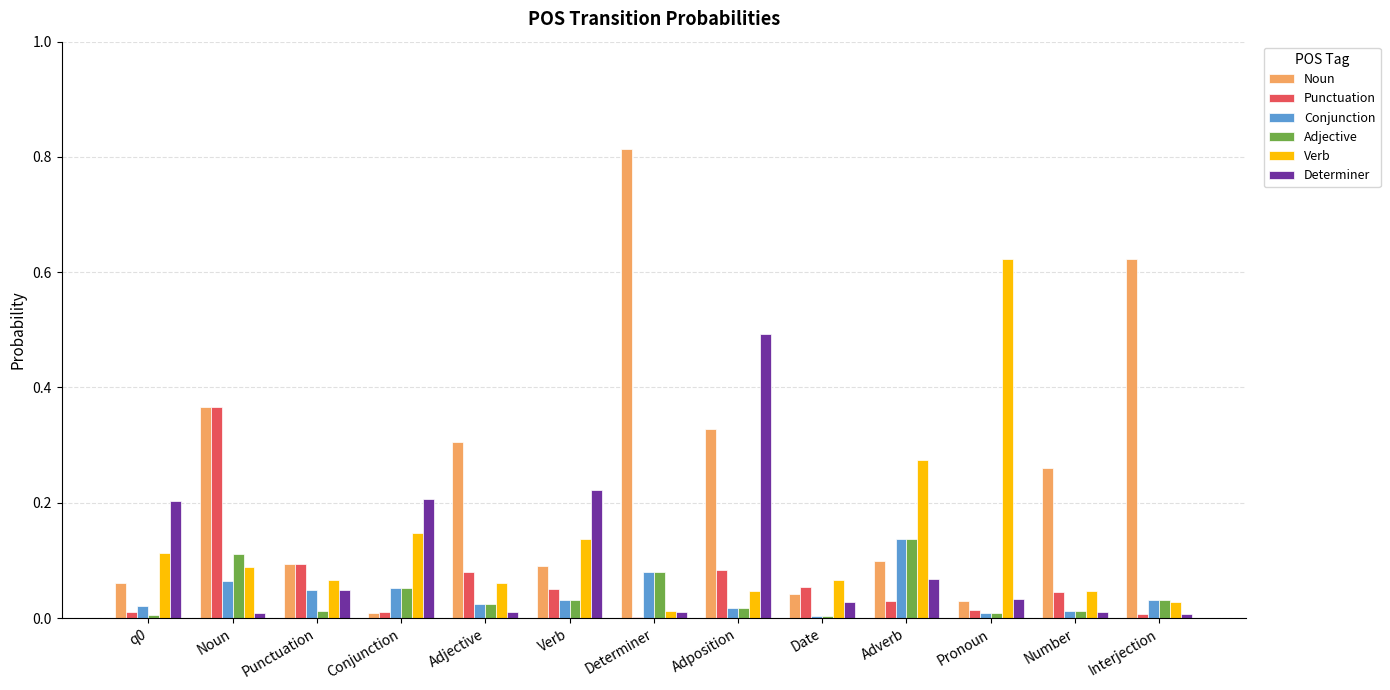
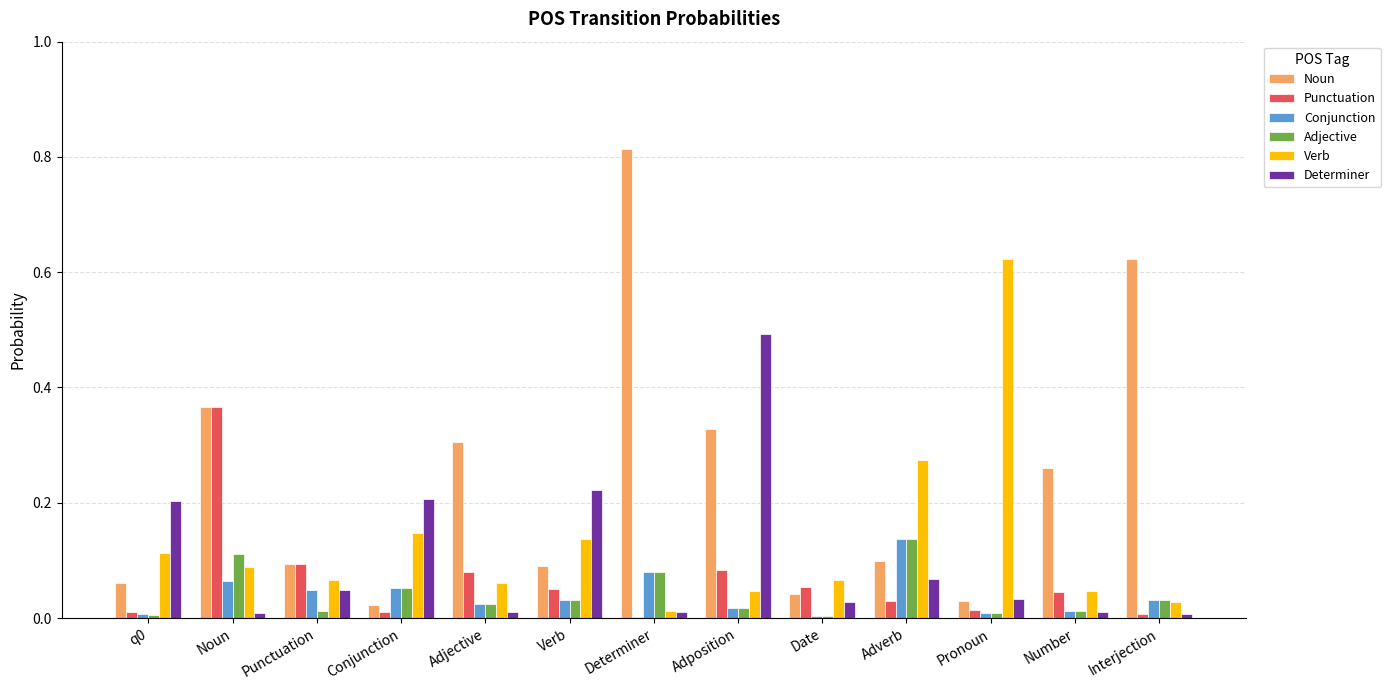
Conjunction, q0: 0.02 -> 0.01
Noun, Conjunction: 0.01 -> 0.02
